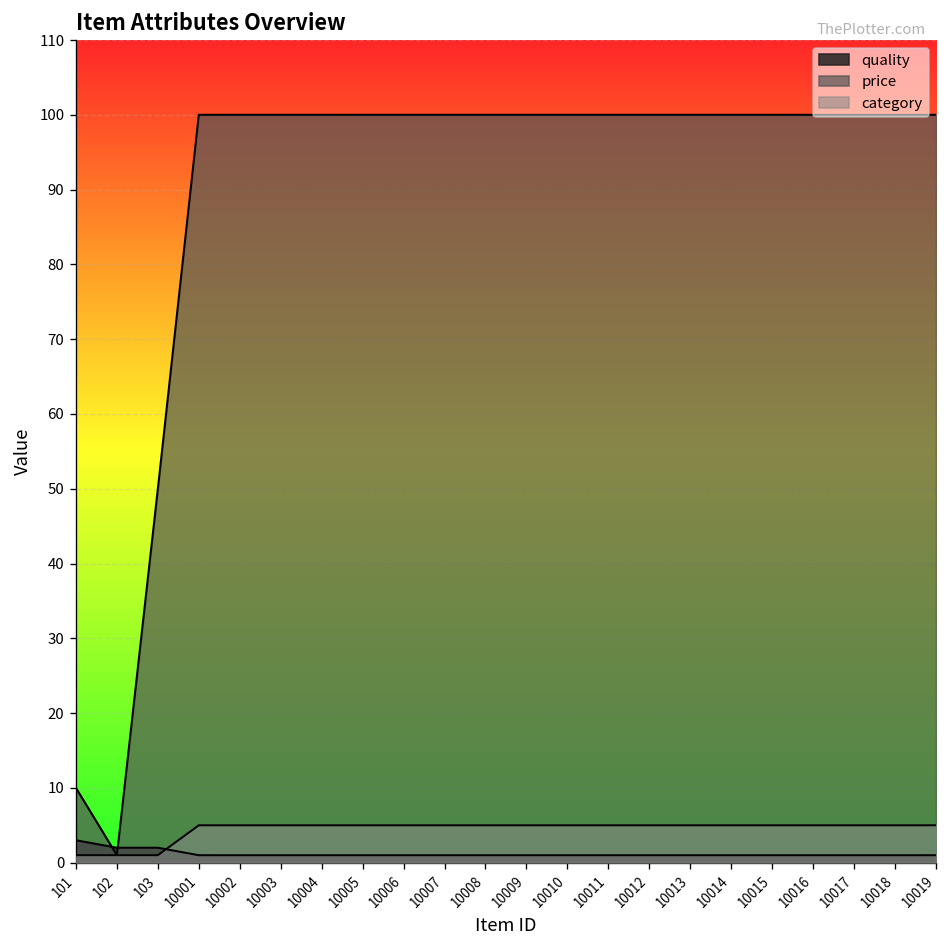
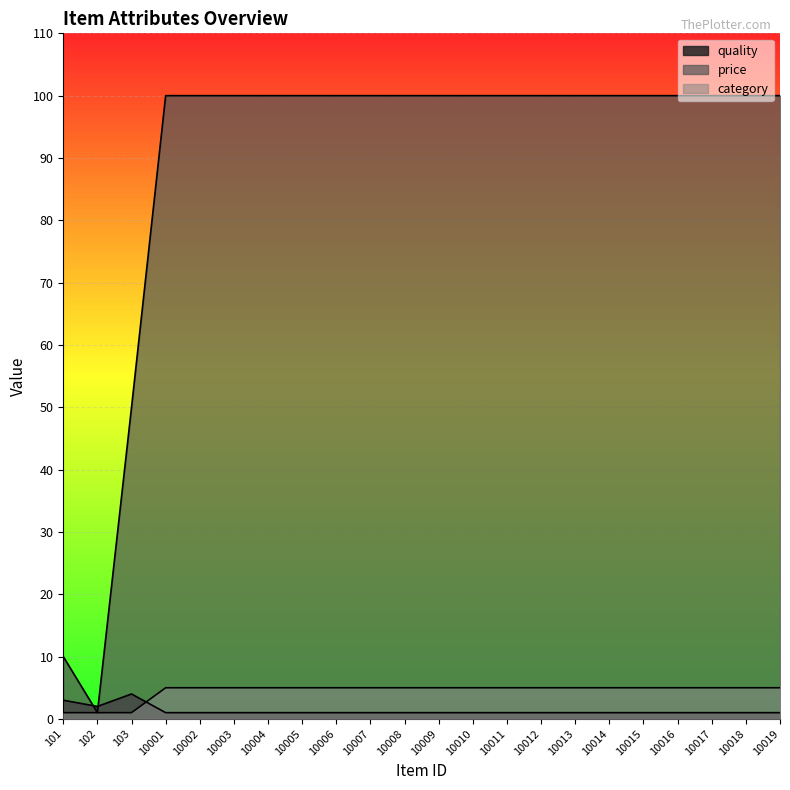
quality, 103: 2 -> 4
